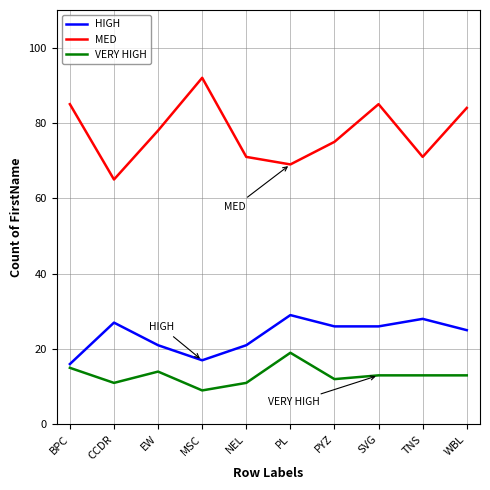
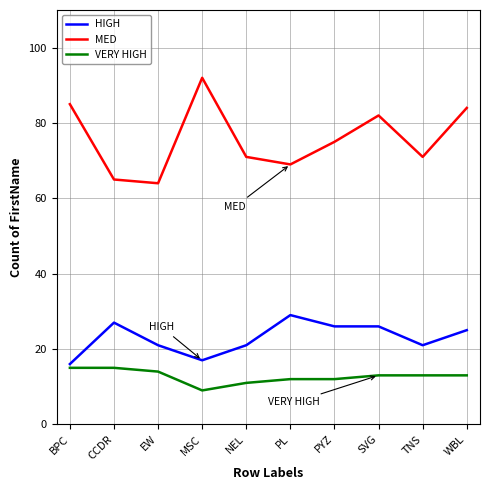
VERY HIGH, CCDR: 11 -> 15
MED, EW: 78 -> 64
VERY HIGH, PL: 19 -> 12
MED, SVG: 85 -> 82
HIGH, TNS: 28 -> 21
